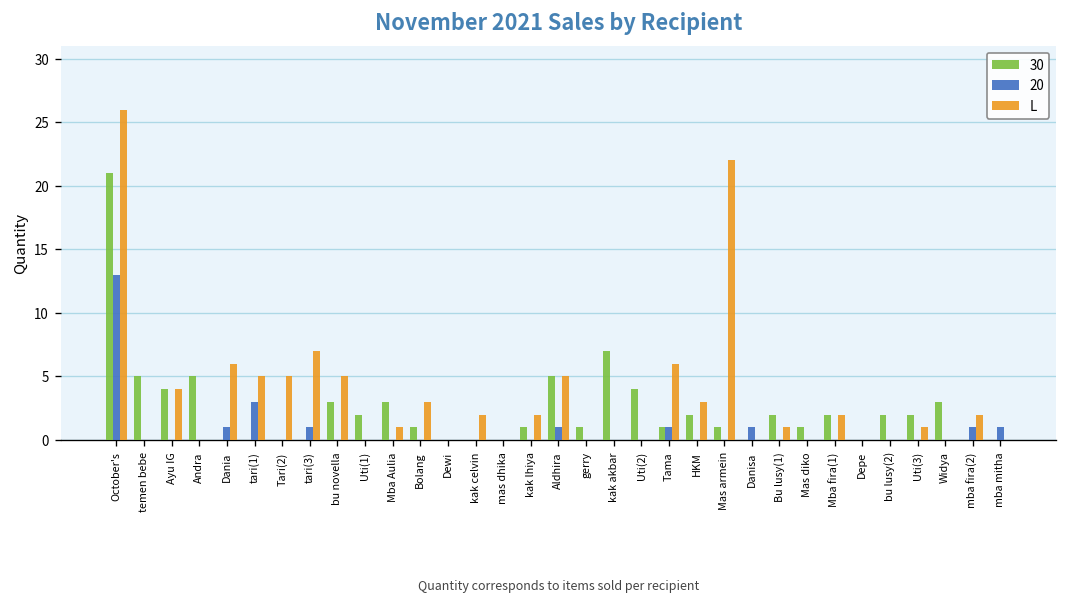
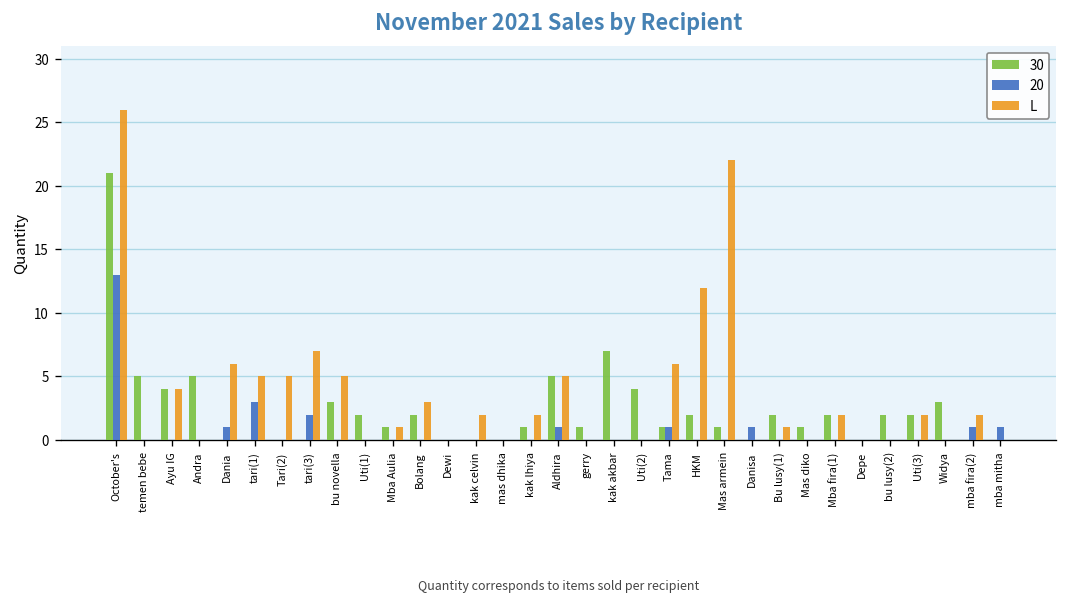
20, tari(3): 1 -> 2
30, Mba Aulia: 3 -> 1
30, Bolang: 1 -> 2
L, HKM: 3 -> 12
L, Uti(3): 1 -> 2
